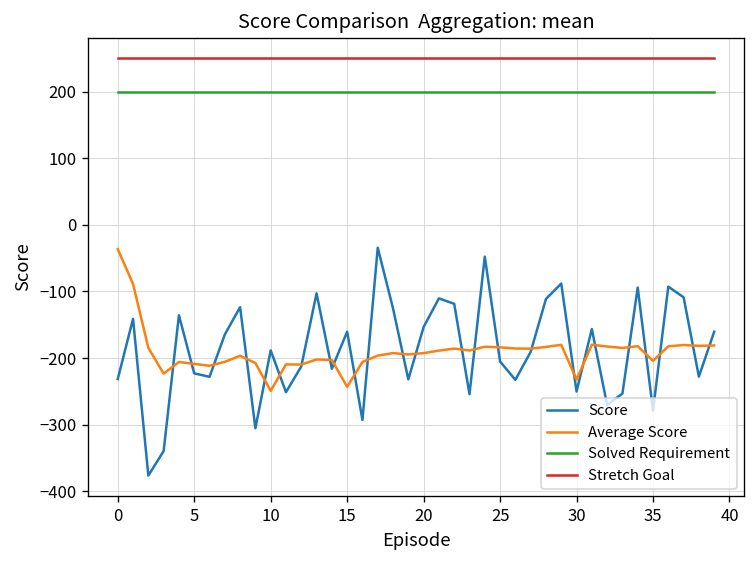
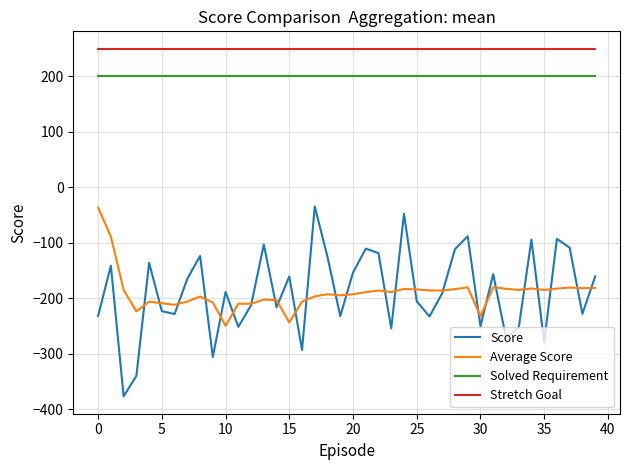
Average Score, 35: -200 -> -180
